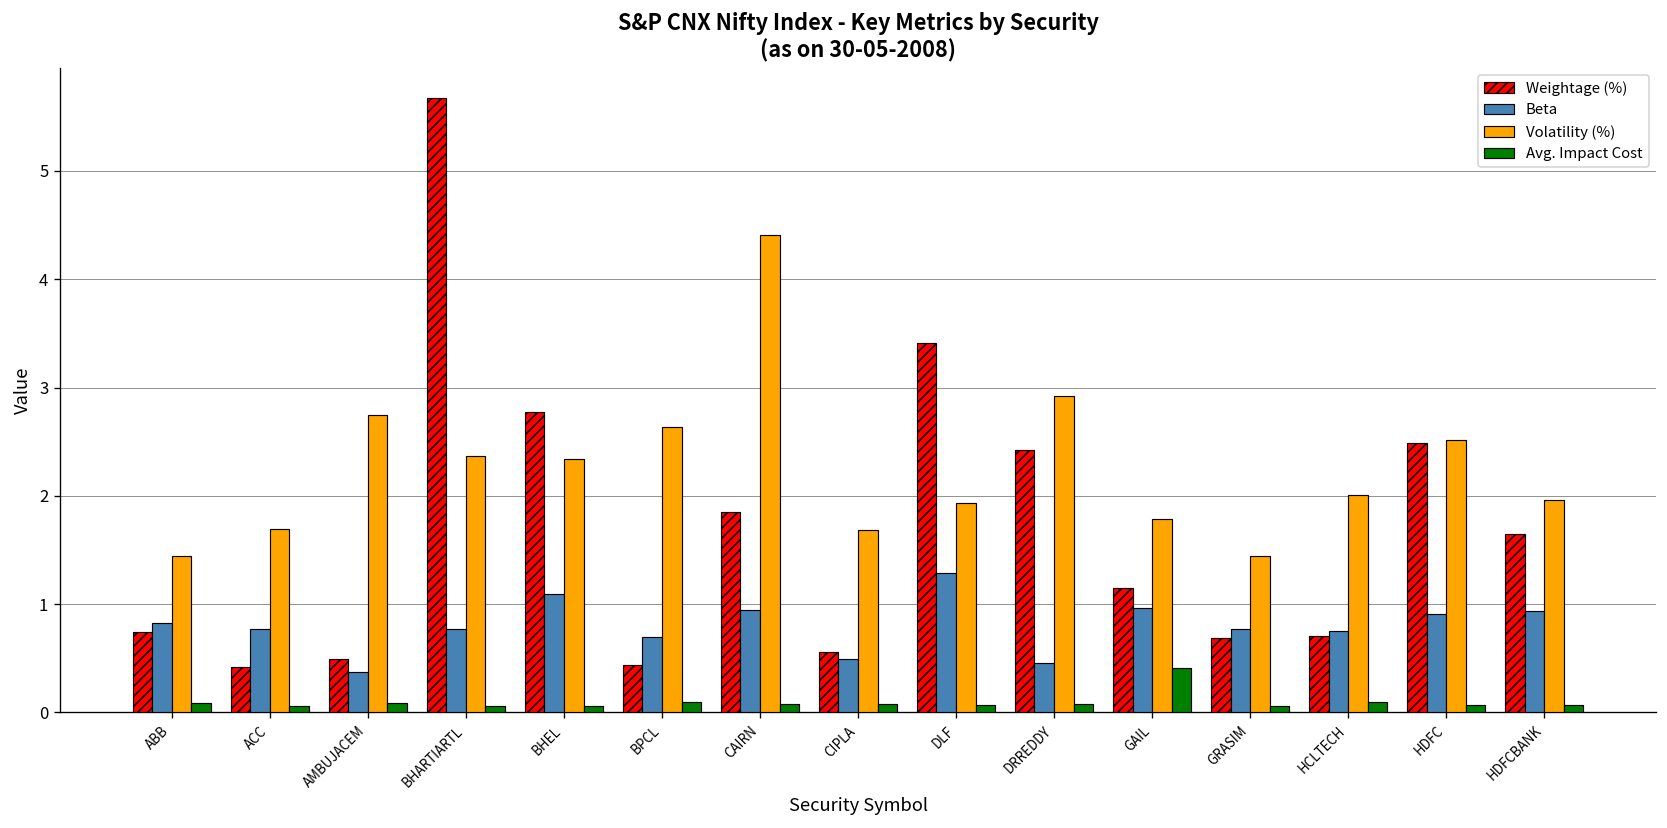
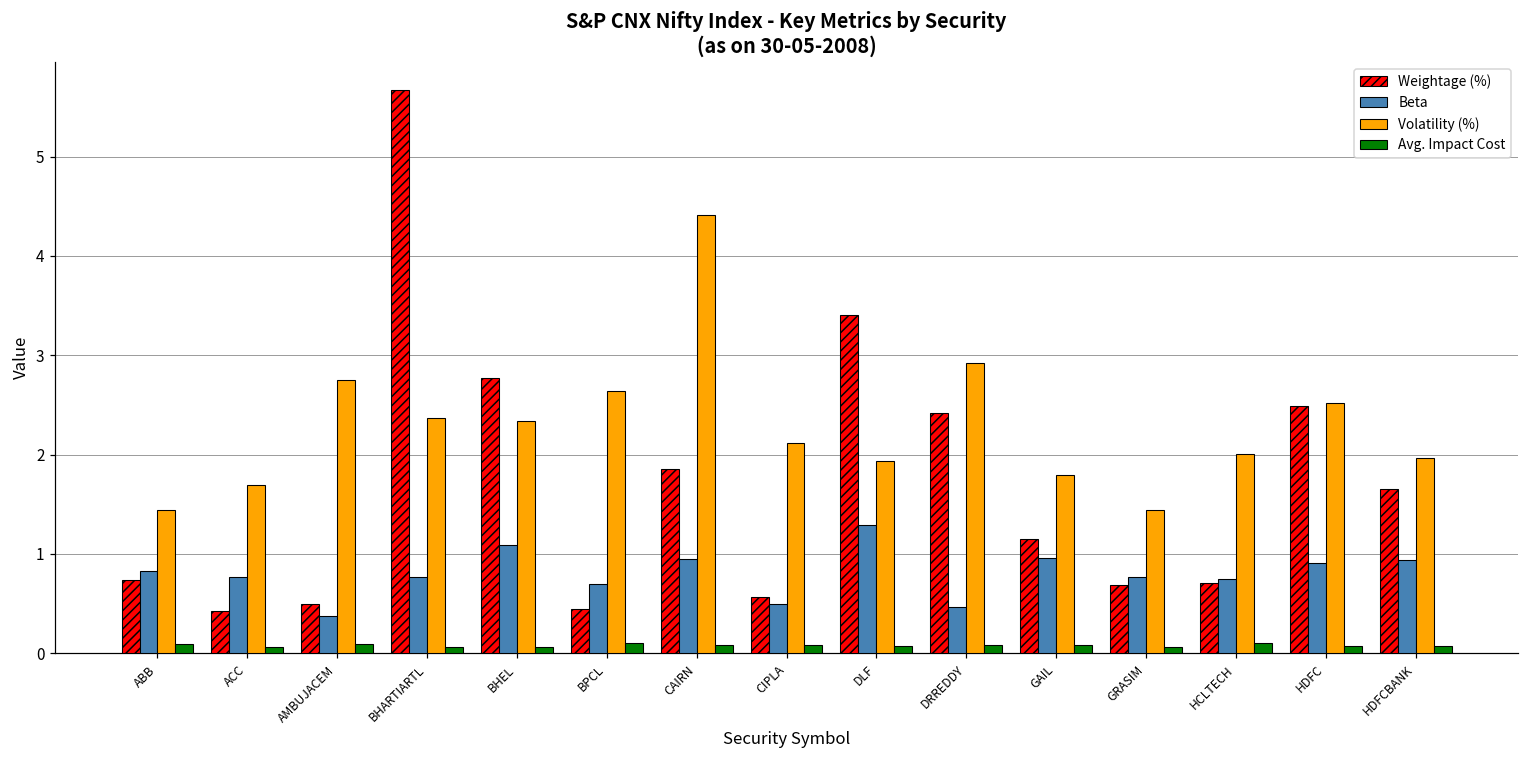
Volatility (%), CIPLA: 1.7 -> 2.1
Avg. Impact Cost, GAIL: 0.4 -> 0.1
